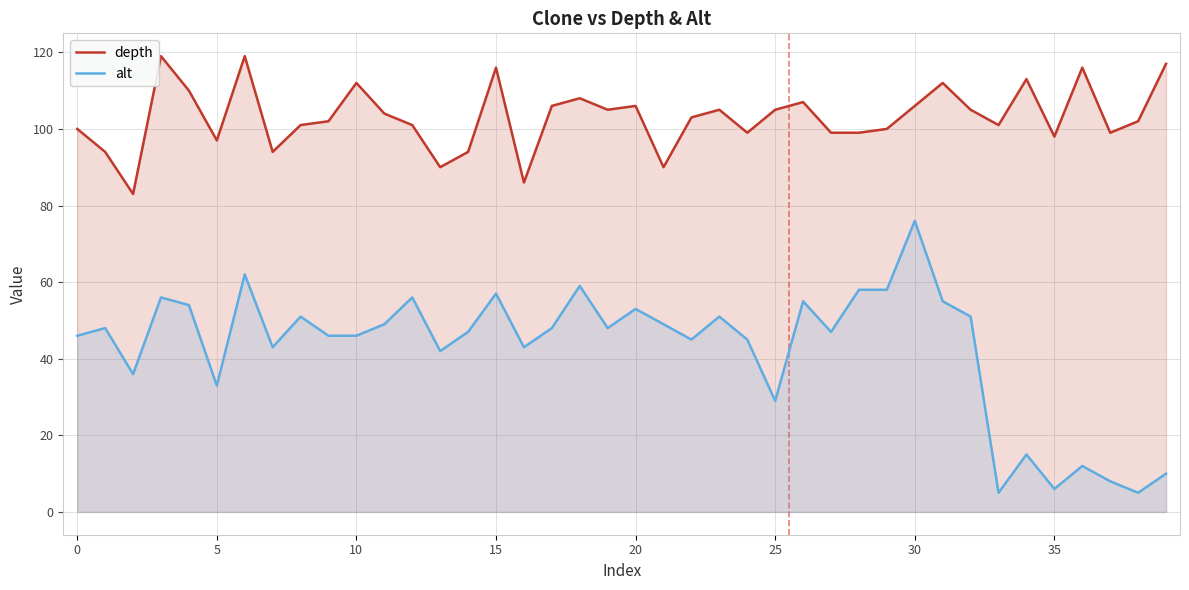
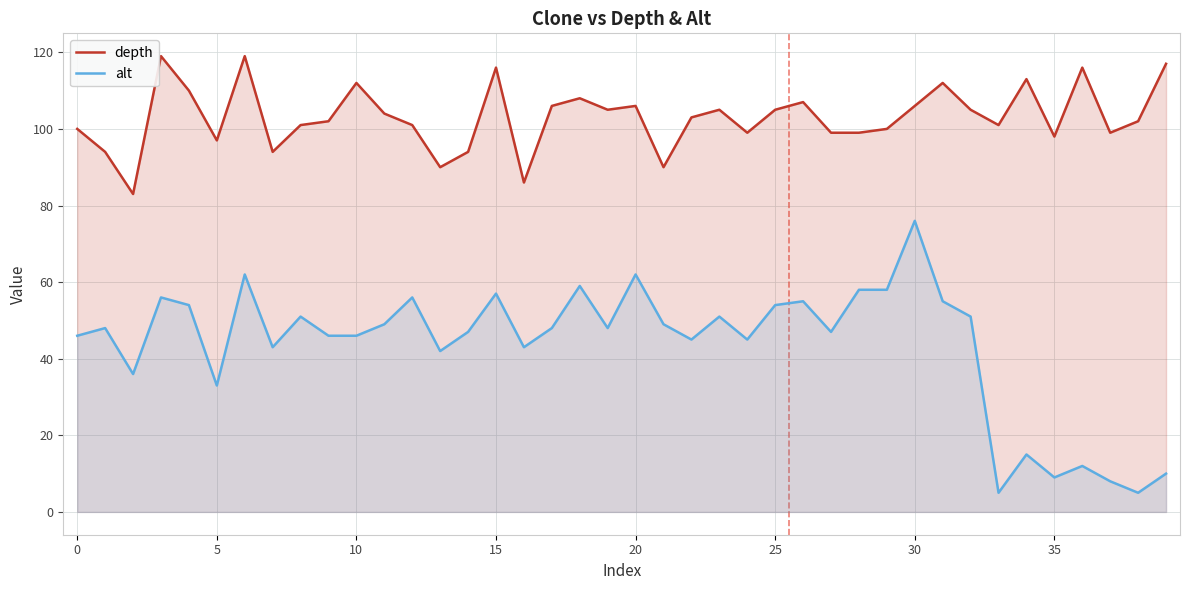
alt, 20: 53 -> 62
alt, 25: 29 -> 54
alt, 35: 6 -> 9
